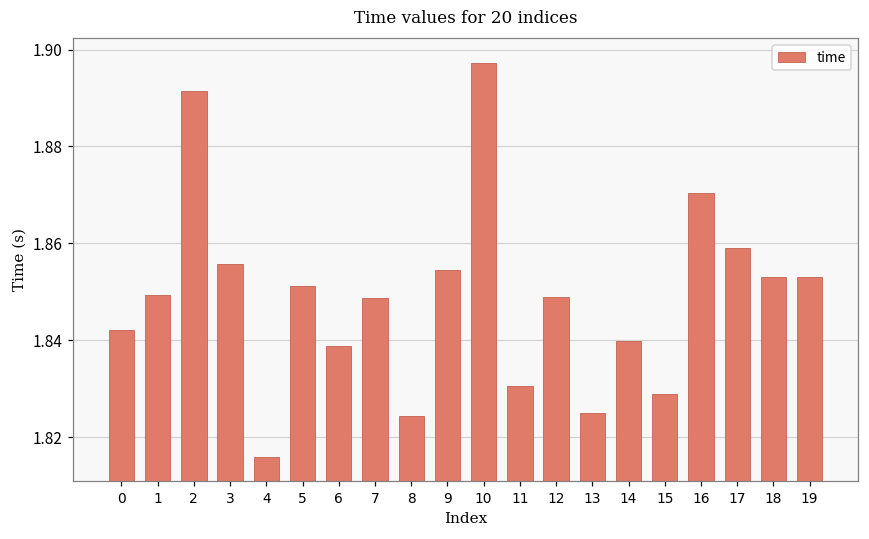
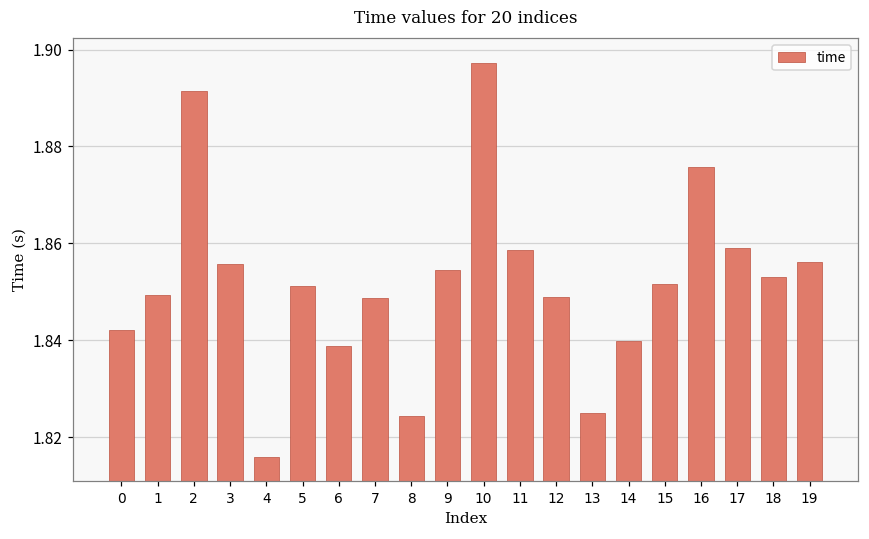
11: 1.831 -> 1.859
15: 1.829 -> 1.852
16: 1.870 -> 1.876
19: 1.853 -> 1.856
